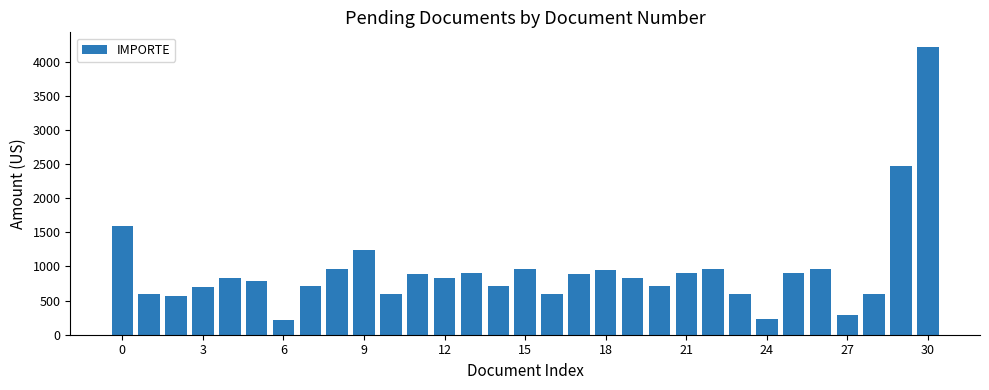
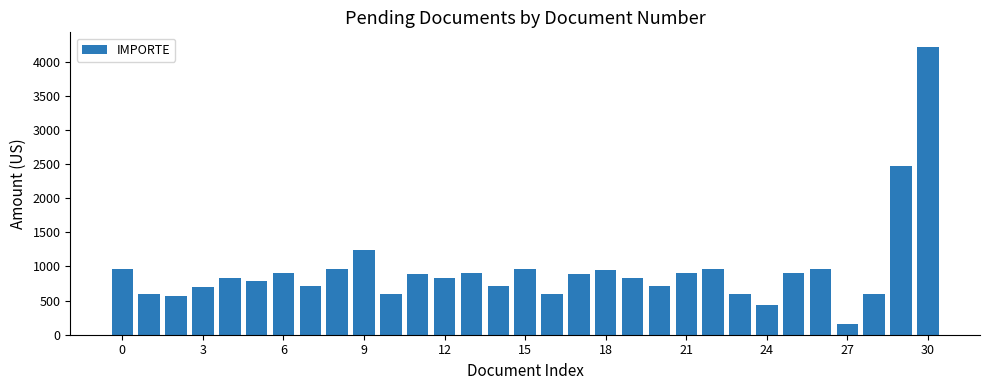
0: 1600 -> 1000
6: 200 -> 900
24: 200 -> 400
27: 300 -> 200
